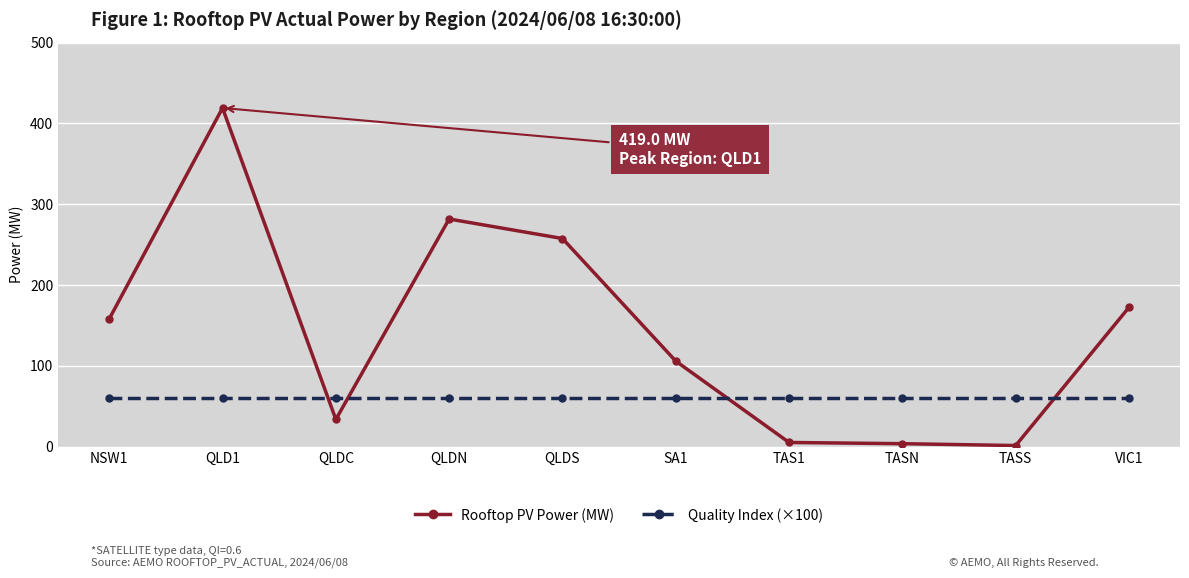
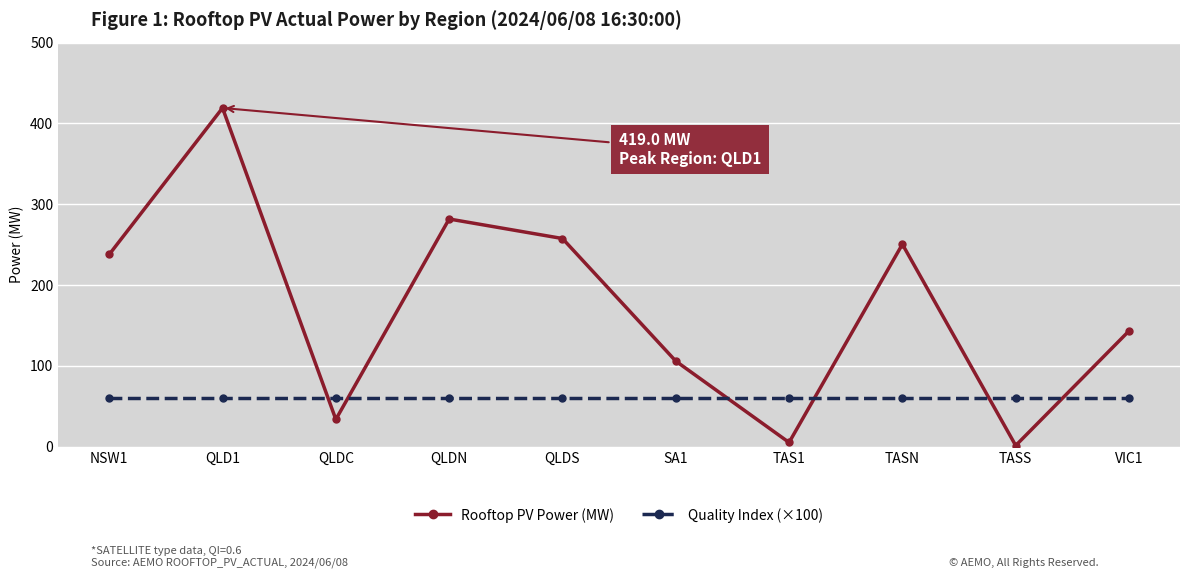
Rooftop PV Power (MW), NSW1: 160 -> 240
Rooftop PV Power (MW), TASN: 0 -> 250
Rooftop PV Power (MW), VIC1: 170 -> 140
